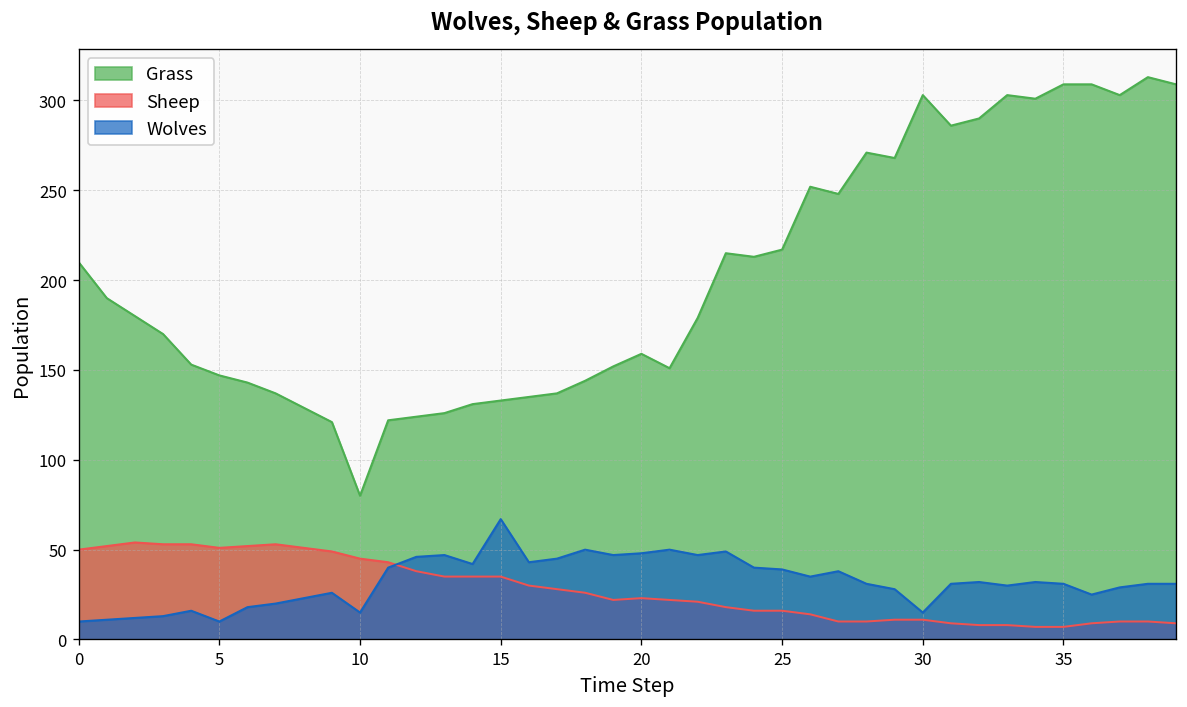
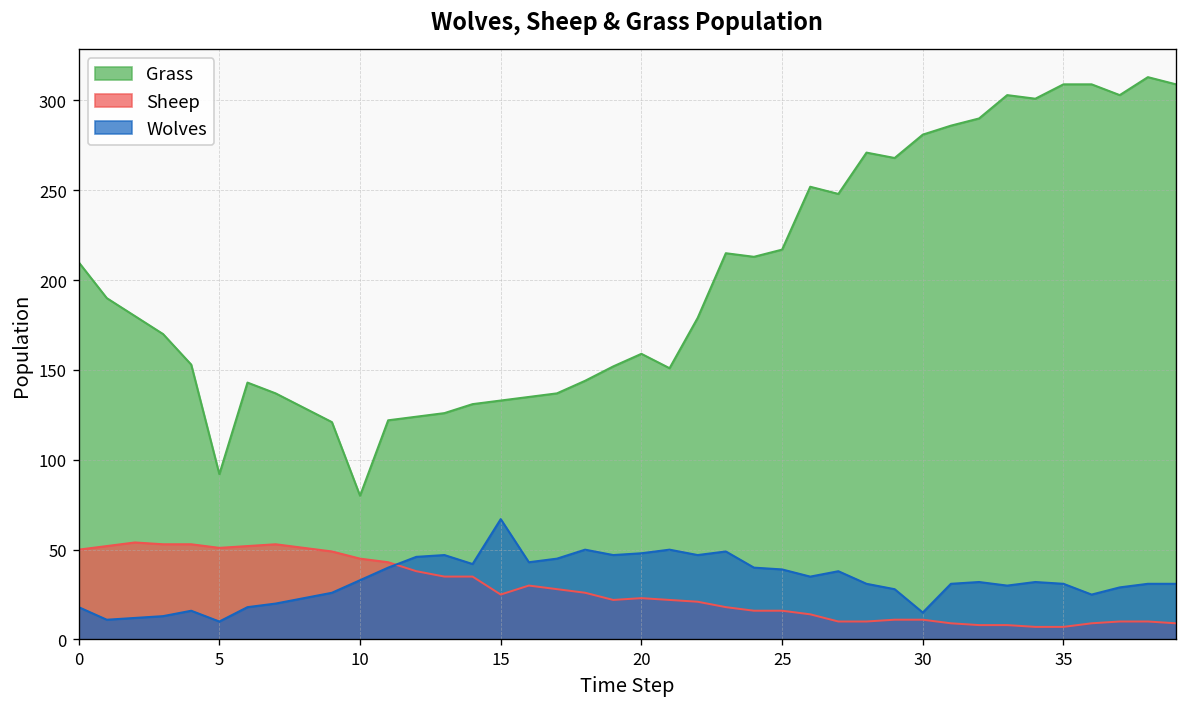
Wolves, 0: 10 -> 18
Grass, 5: 147 -> 92
Wolves, 10: 15 -> 33
Sheep, 15: 35 -> 25
Grass, 30: 303 -> 281
